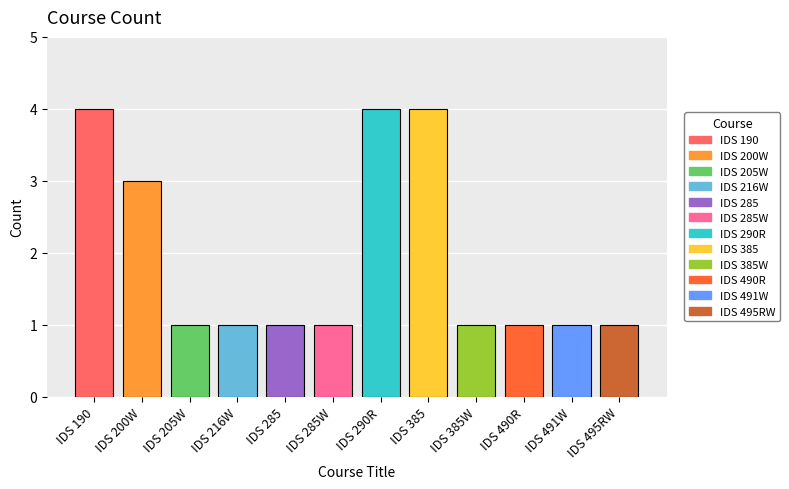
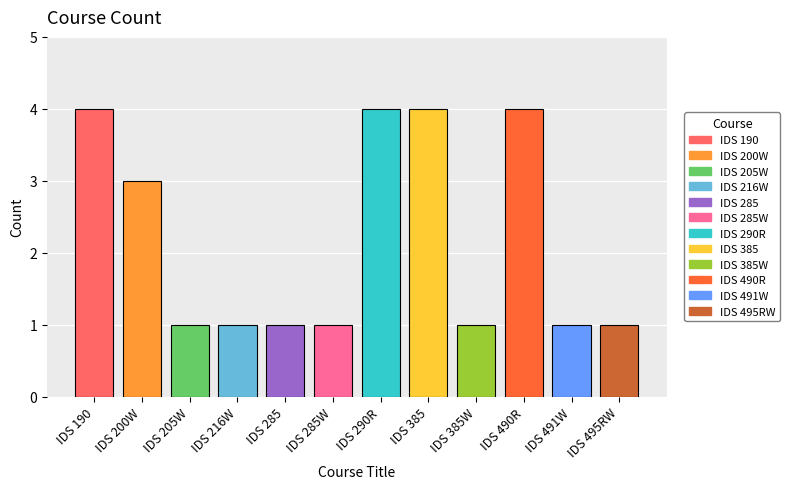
IDS 490R: 1 -> 4
